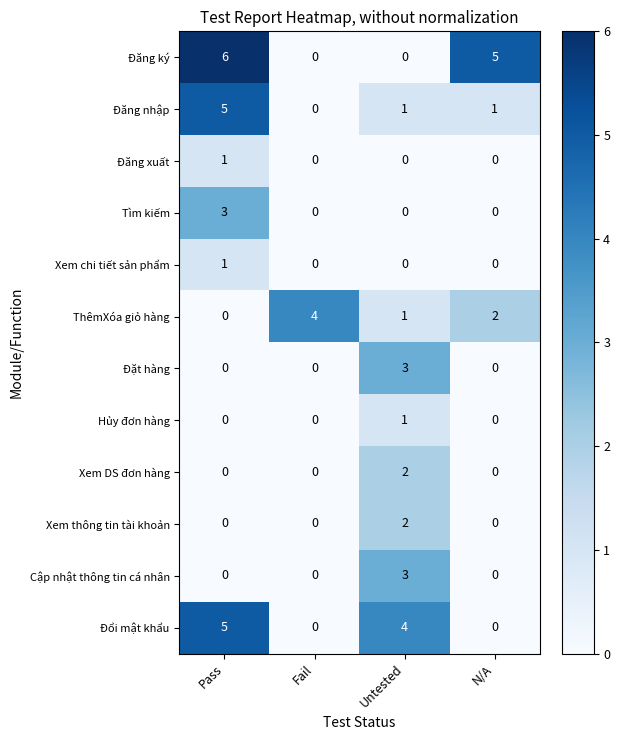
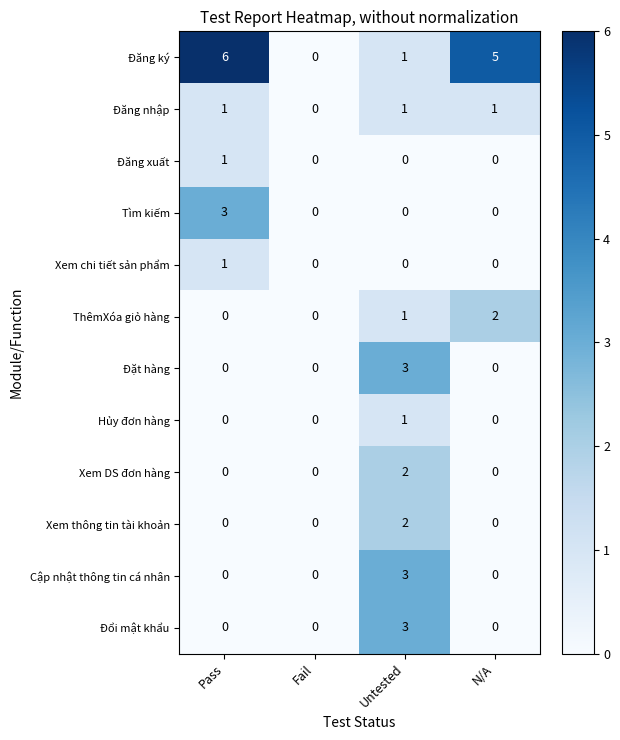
Đăng ký, Untested: 0 -> 1
Đăng nhập, Pass: 5 -> 1
ThêmXóa giỏ hàng, Fail: 4 -> 0
Đổi mật khẩu, Pass: 5 -> 0
Đổi mật khẩu, Untested: 4 -> 3
